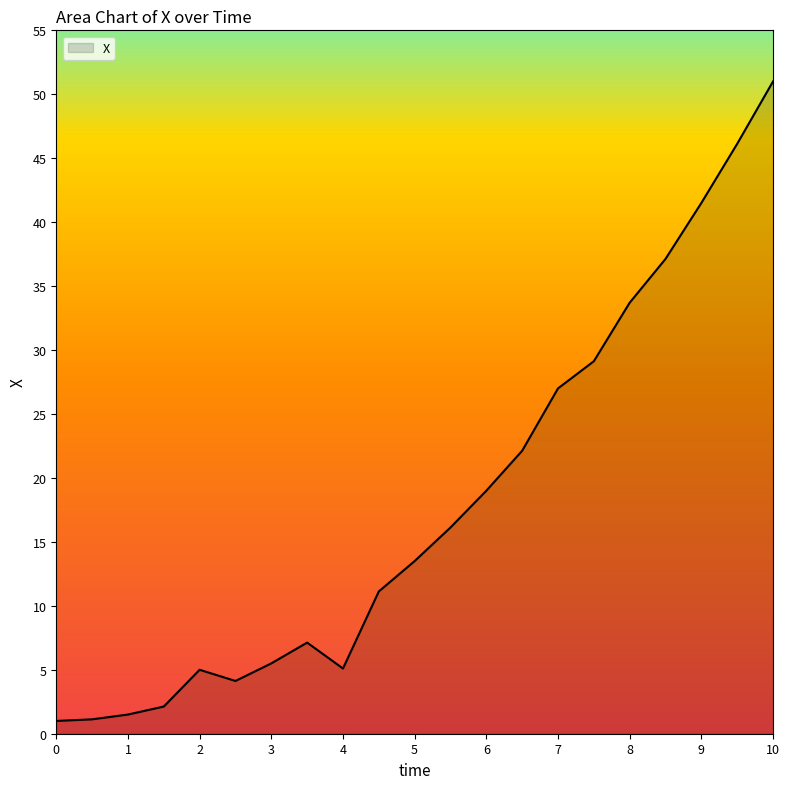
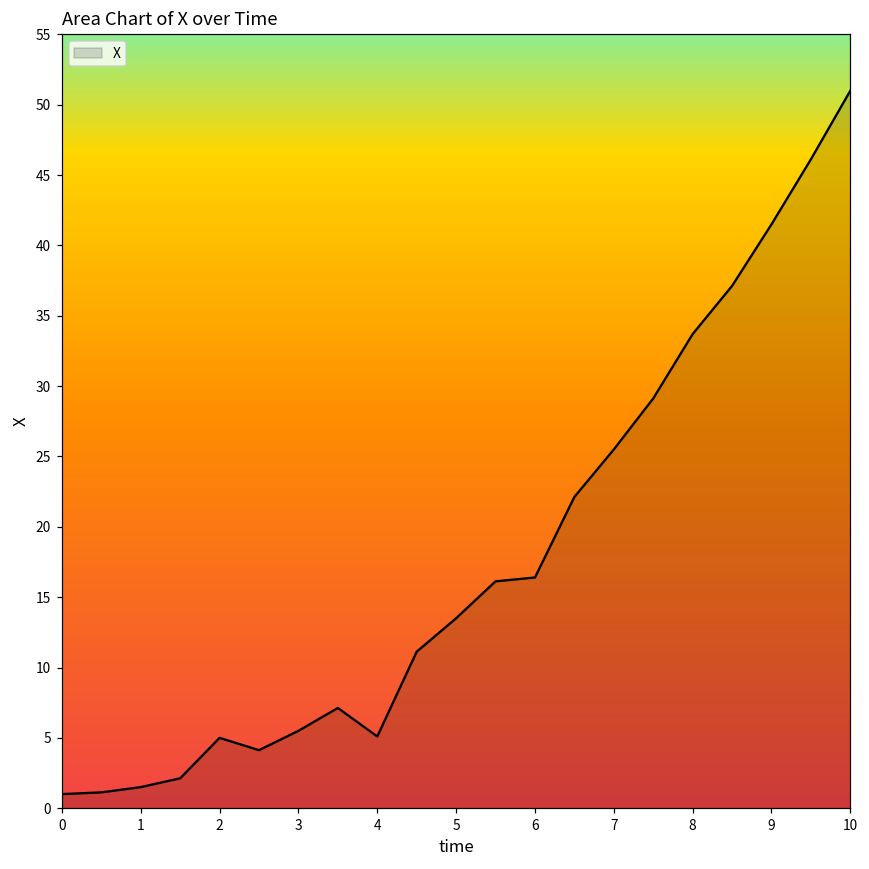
6: 19.0 -> 16.4
7: 27.0 -> 25.5
